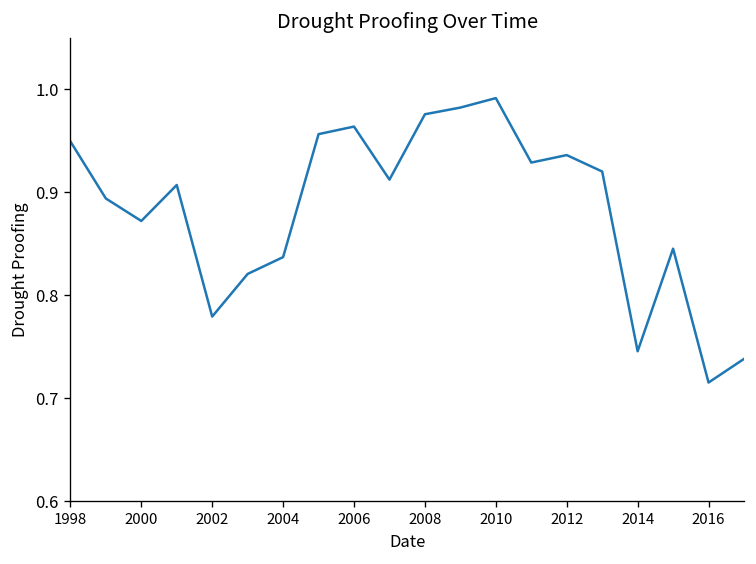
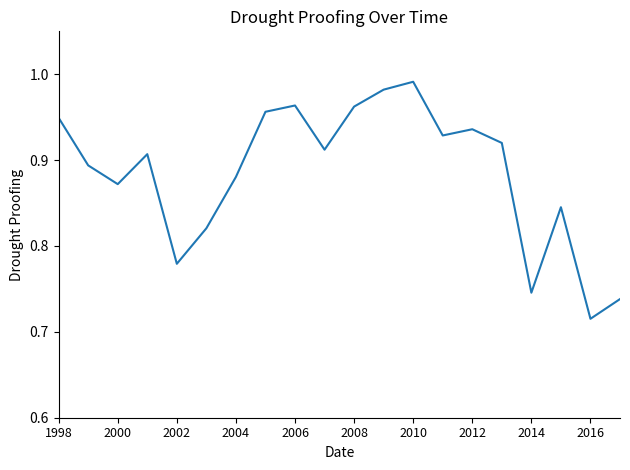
2004: 0.84 -> 0.88
2008: 0.98 -> 0.96
